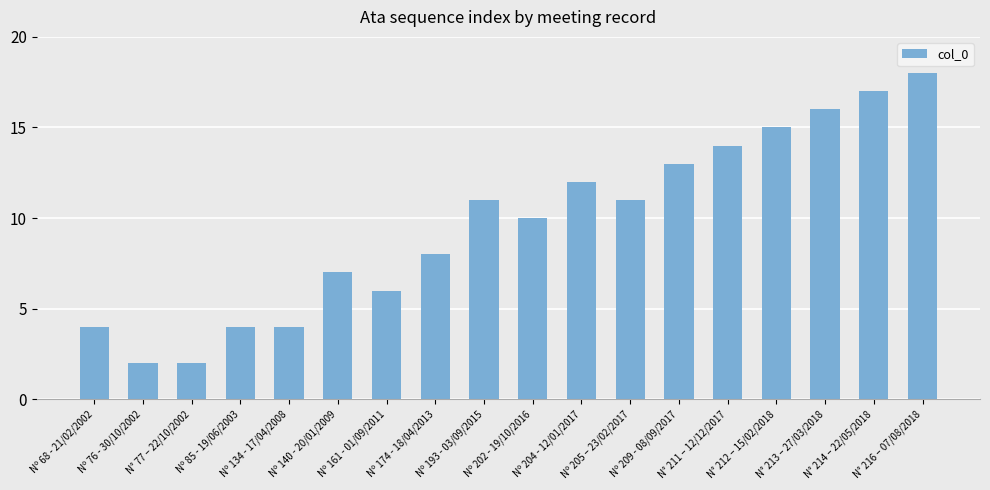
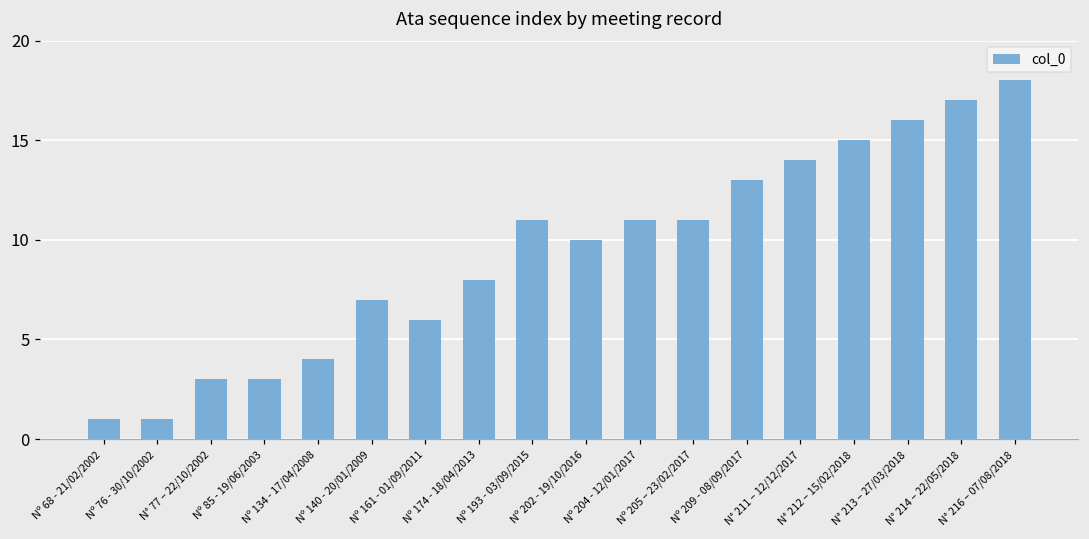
Nº 68 - 21/02/2002: 4 -> 1
Nº 76 - 30/10/2002: 2 -> 1
N° 77 – 22/10/2002: 2 -> 3
Nº 85 - 19/06/2003: 4 -> 3
Nº 204 - 12/01/2017: 12 -> 11
